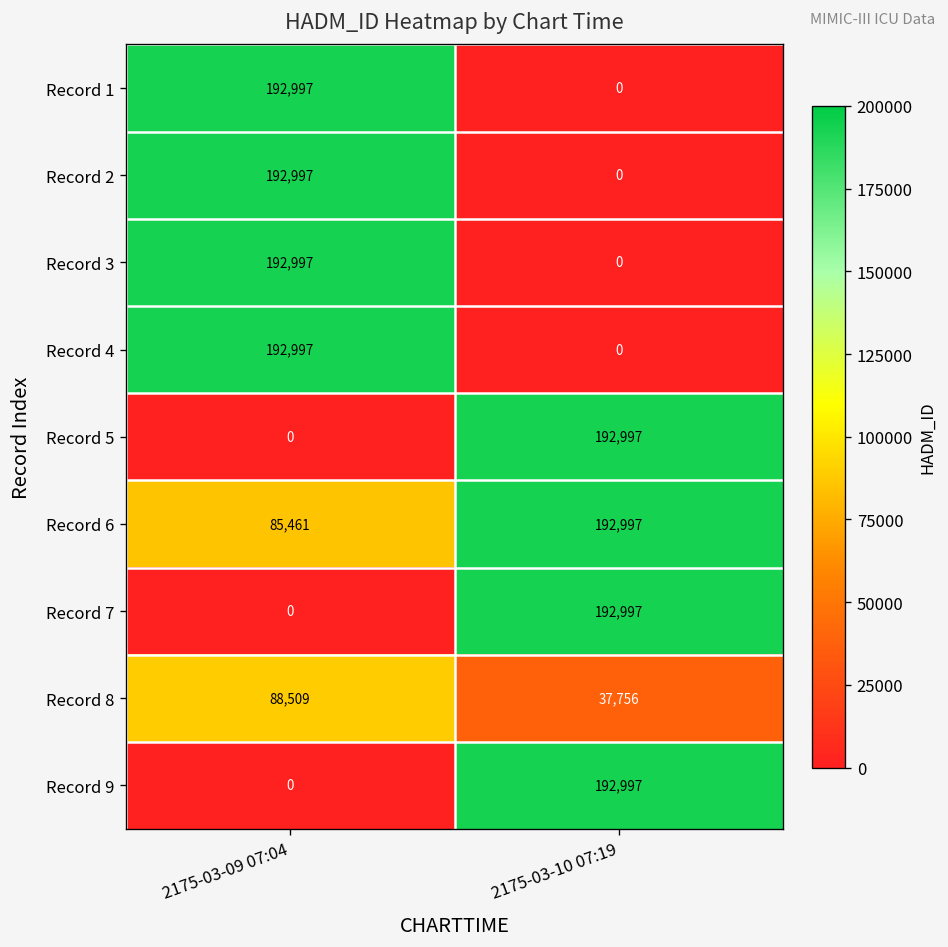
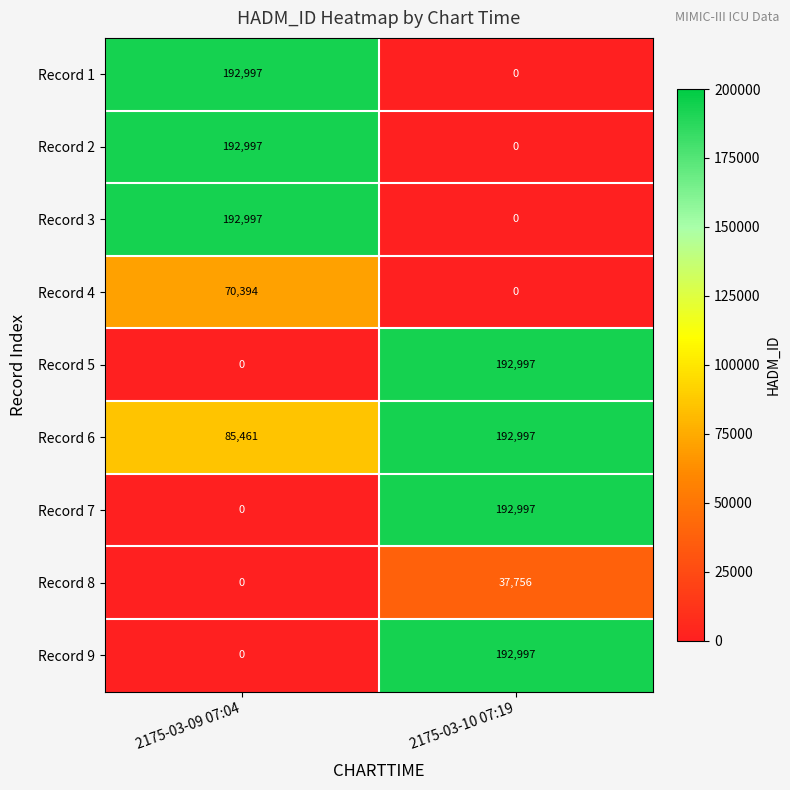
Record 4, 2175-03-09 07:04: 192,997 -> 70,394
Record 8, 2175-03-09 07:04: 88,509 -> 0
